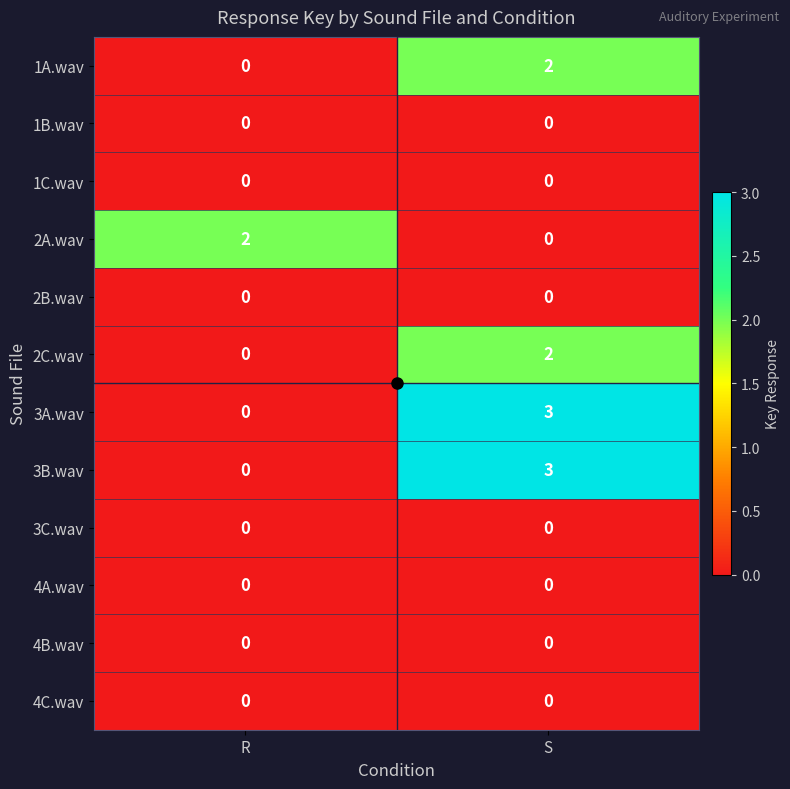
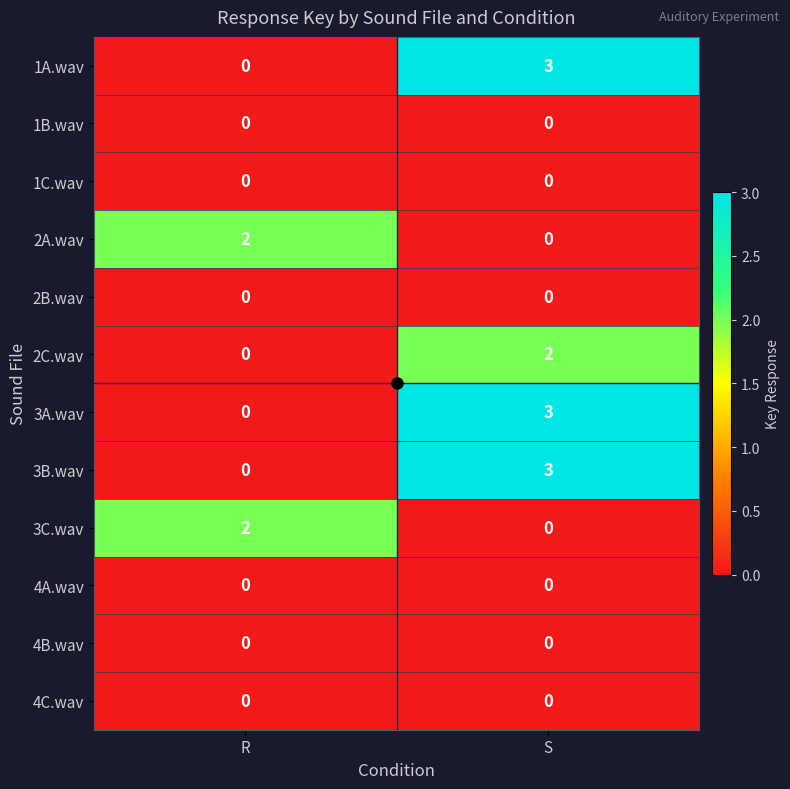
1A.wav, S: 2 -> 3
3C.wav, R: 0 -> 2
